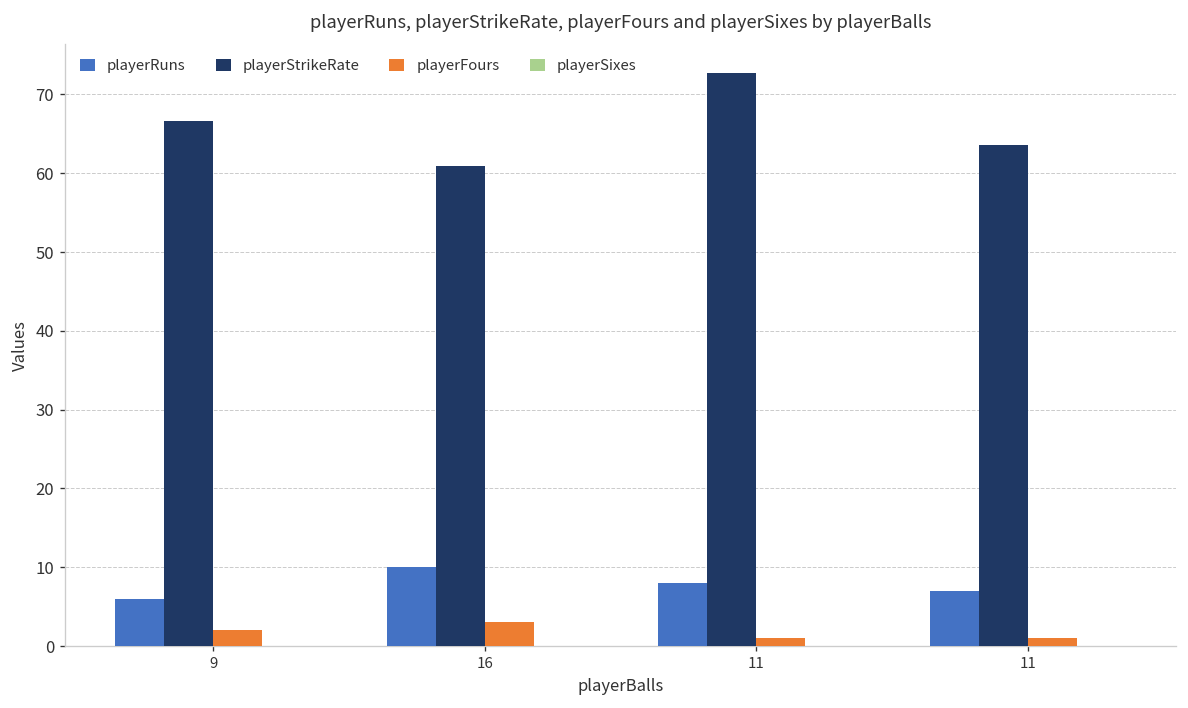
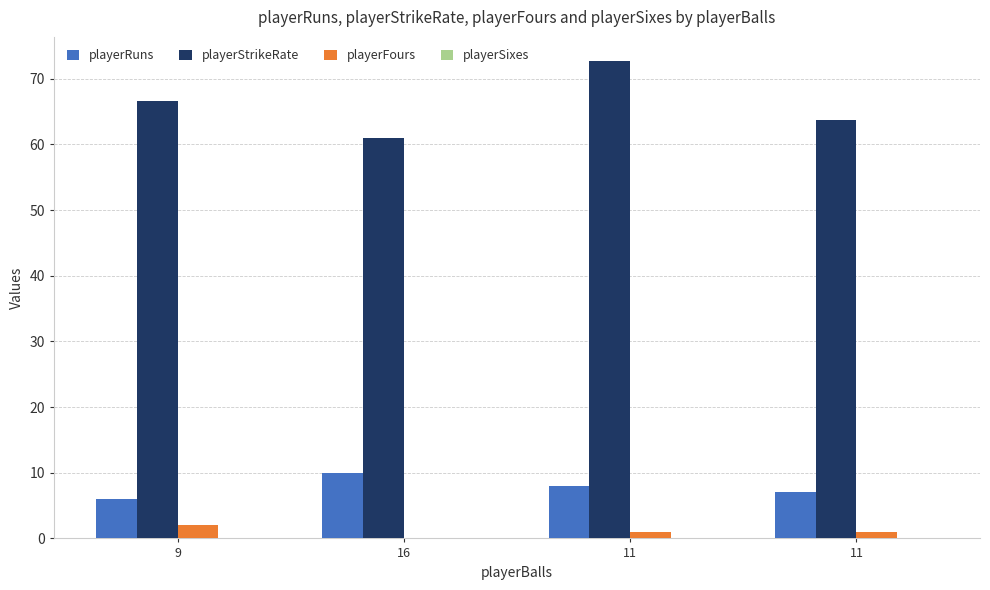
playerFours, 16: 3 -> 0
